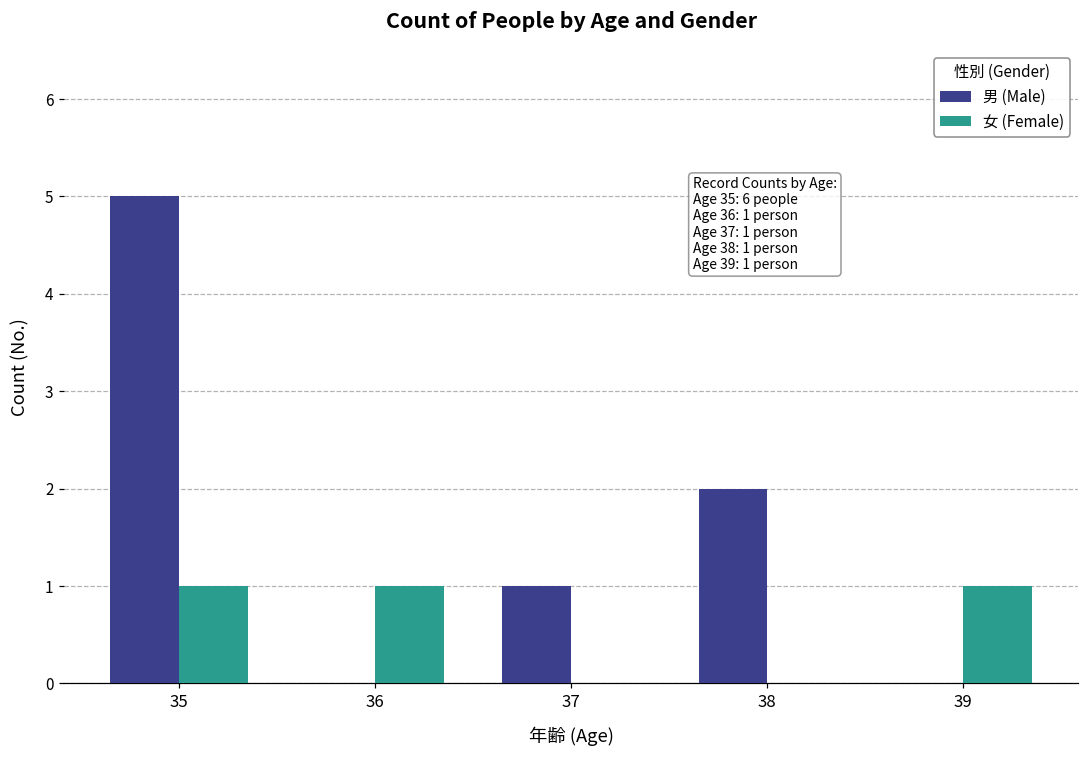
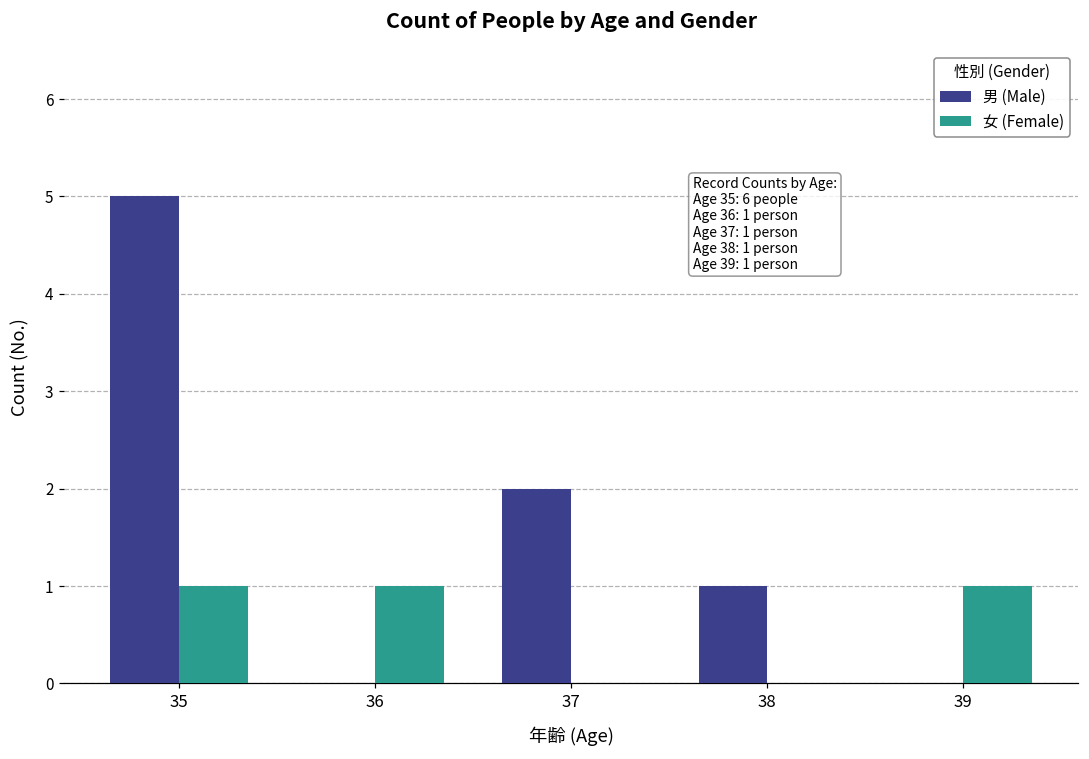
男 (Male), 37: 1 -> 2
男 (Male), 38: 2 -> 1
